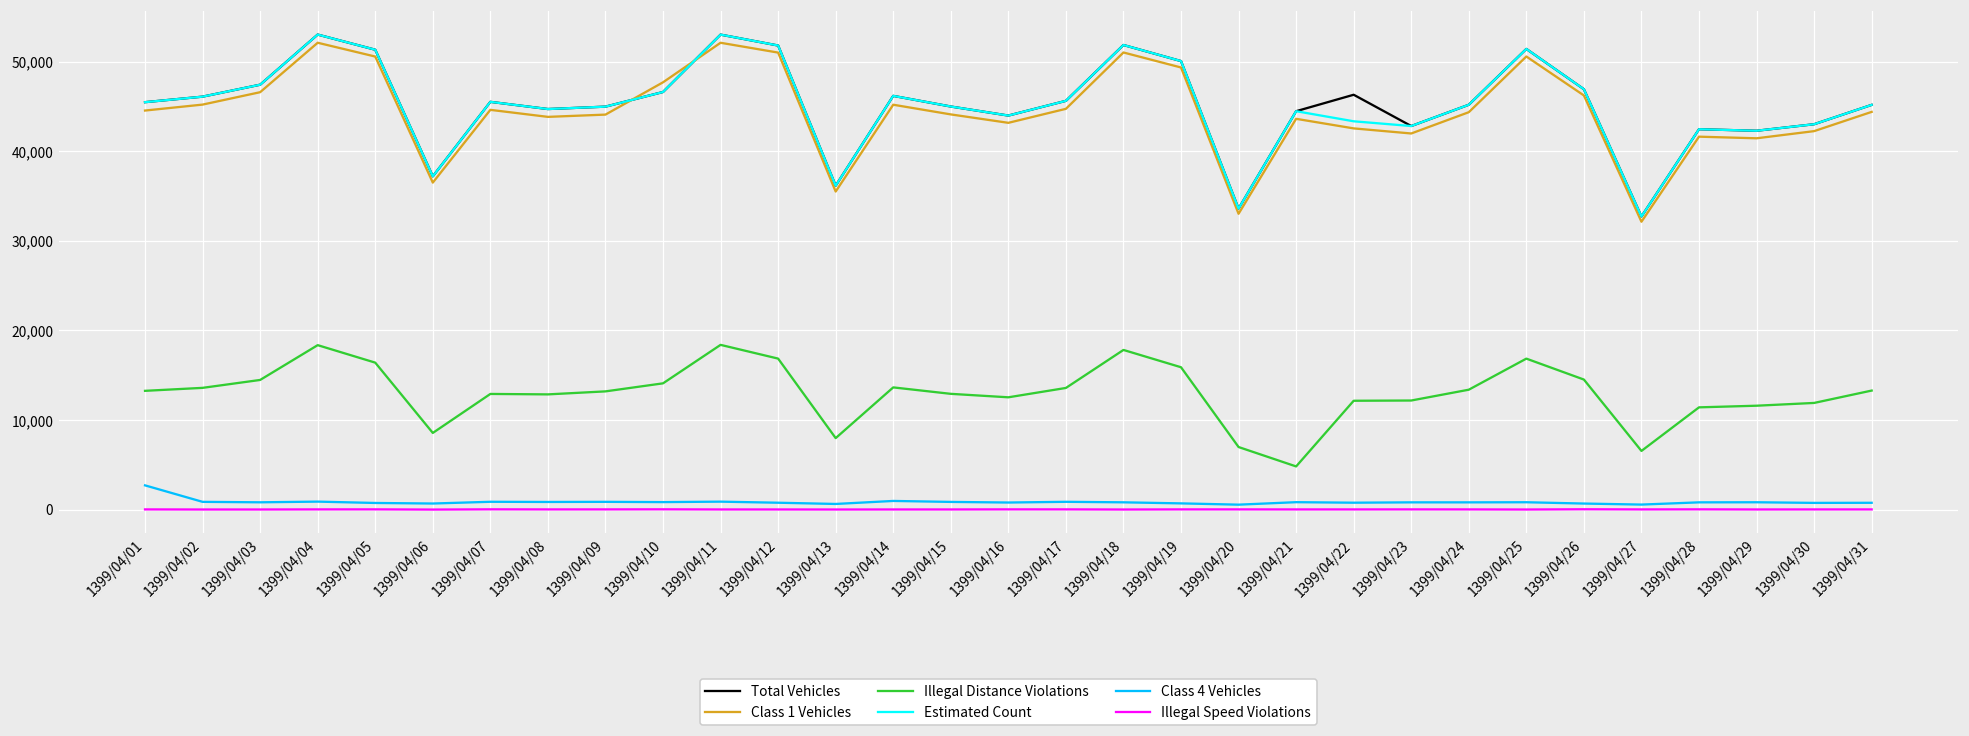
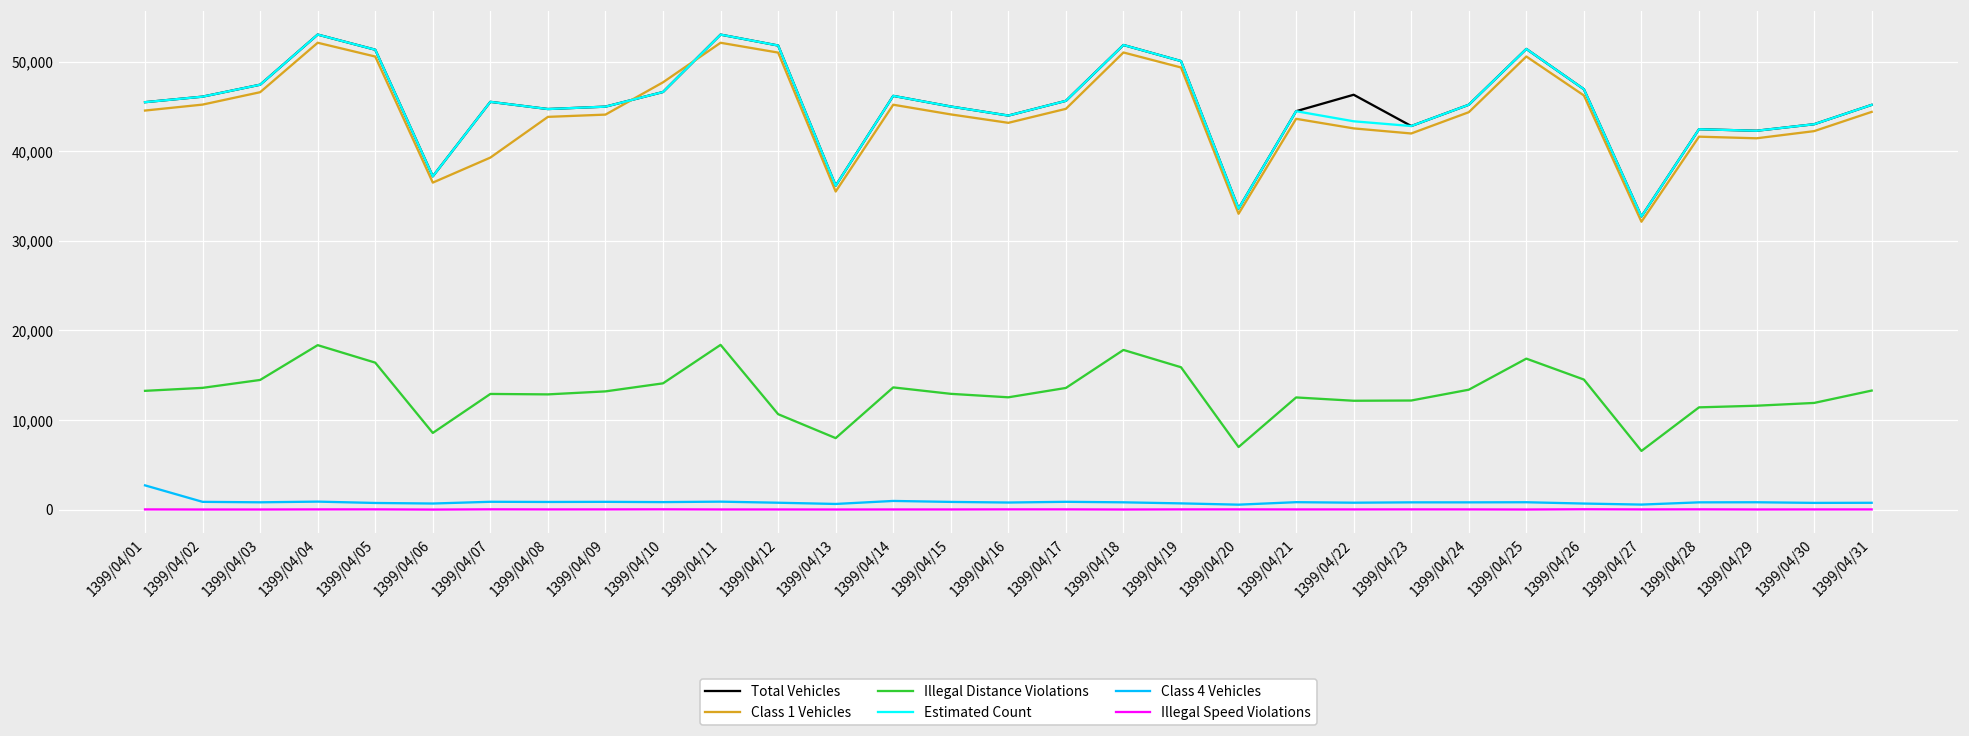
Class 1 Vehicles, 1399/04/07: 45,000 -> 39,000
Illegal Distance Violations, 1399/04/12: 17,000 -> 11,000
Illegal Distance Violations, 1399/04/21: 5,000 -> 13,000
